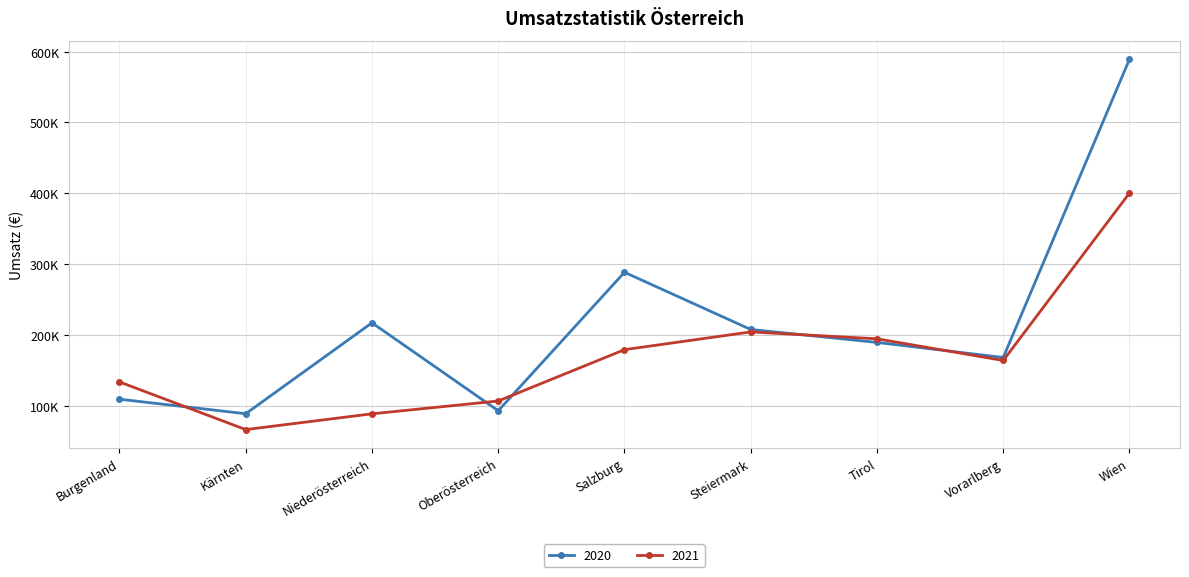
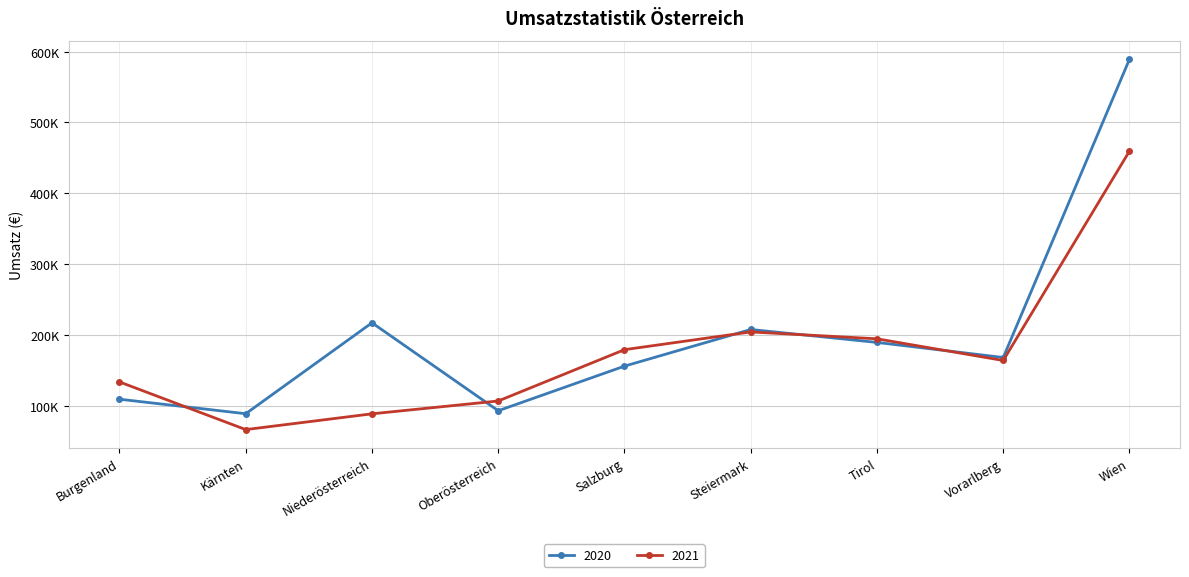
2020, Salzburg: 290000 -> 160000
2021, Wien: 400000 -> 460000
